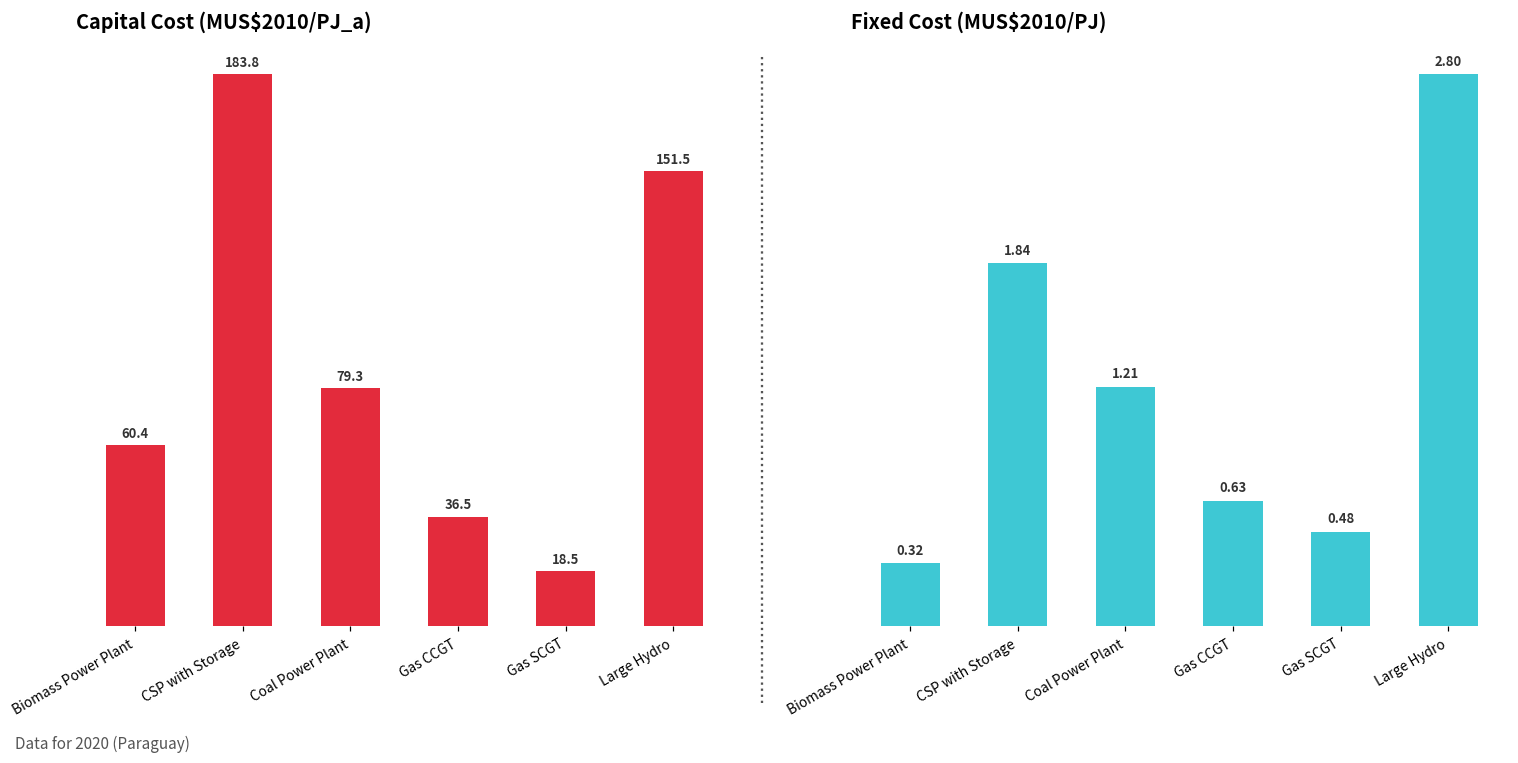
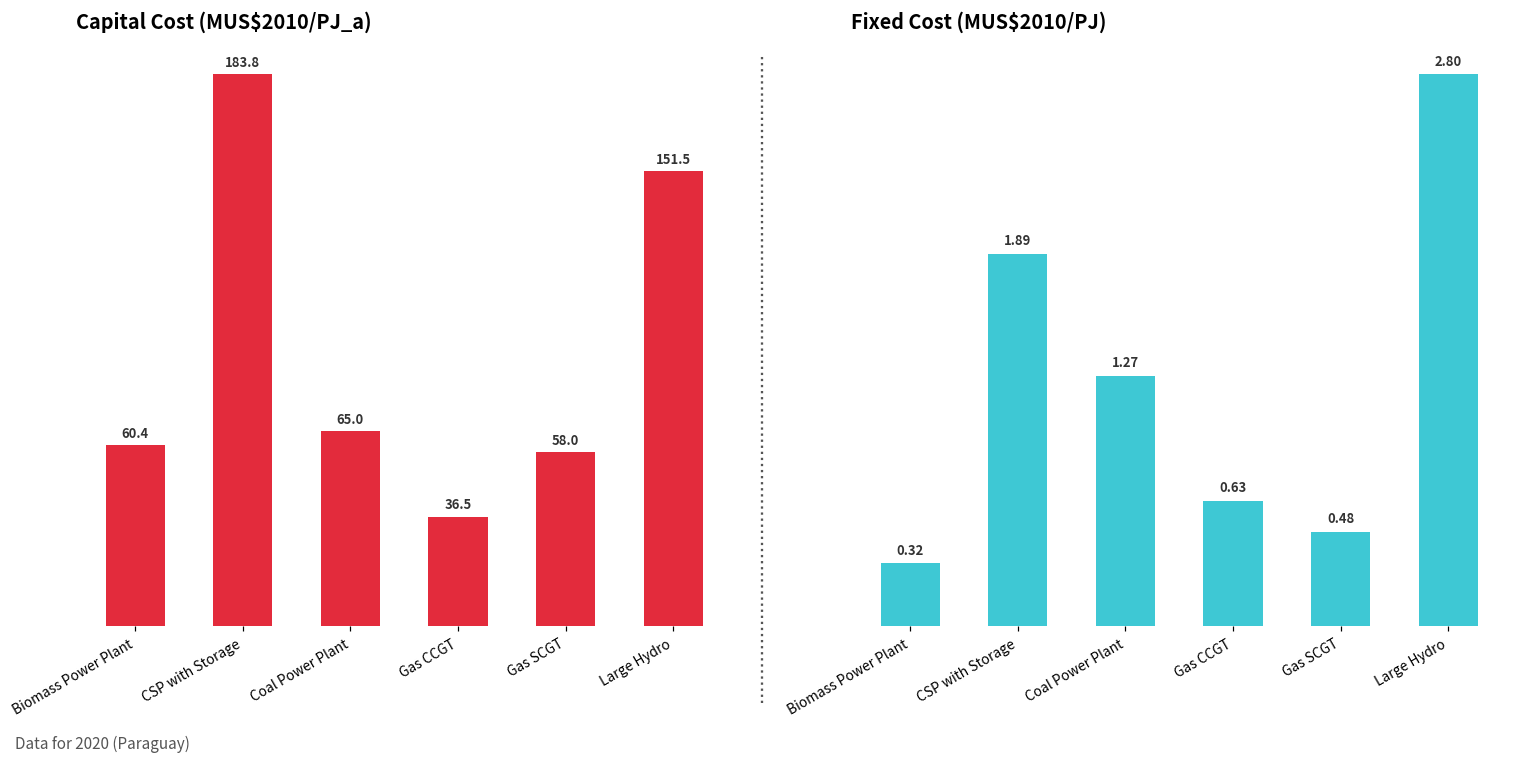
Capital Cost (MUS$2010/PJ_a), Coal Power Plant: 79.3 -> 65.0
Capital Cost (MUS$2010/PJ_a), Gas SCGT: 18.5 -> 58.0
Fixed Cost (MUS$2010/PJ), CSP with Storage: 1.84 -> 1.89
Fixed Cost (MUS$2010/PJ), Coal Power Plant: 1.21 -> 1.27
